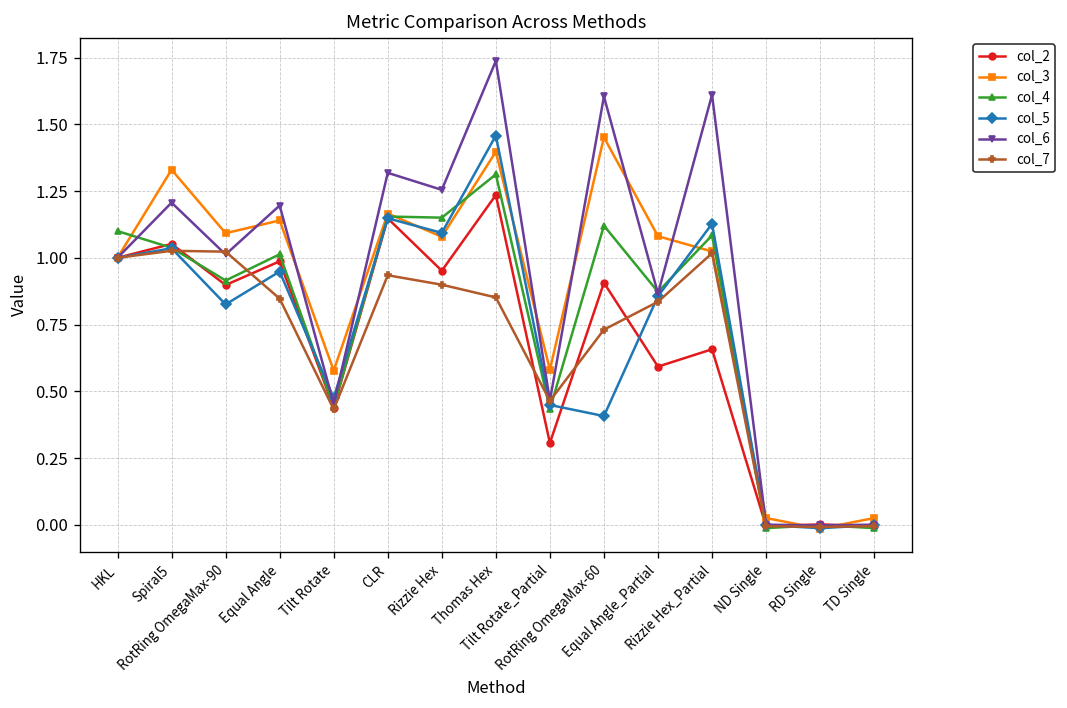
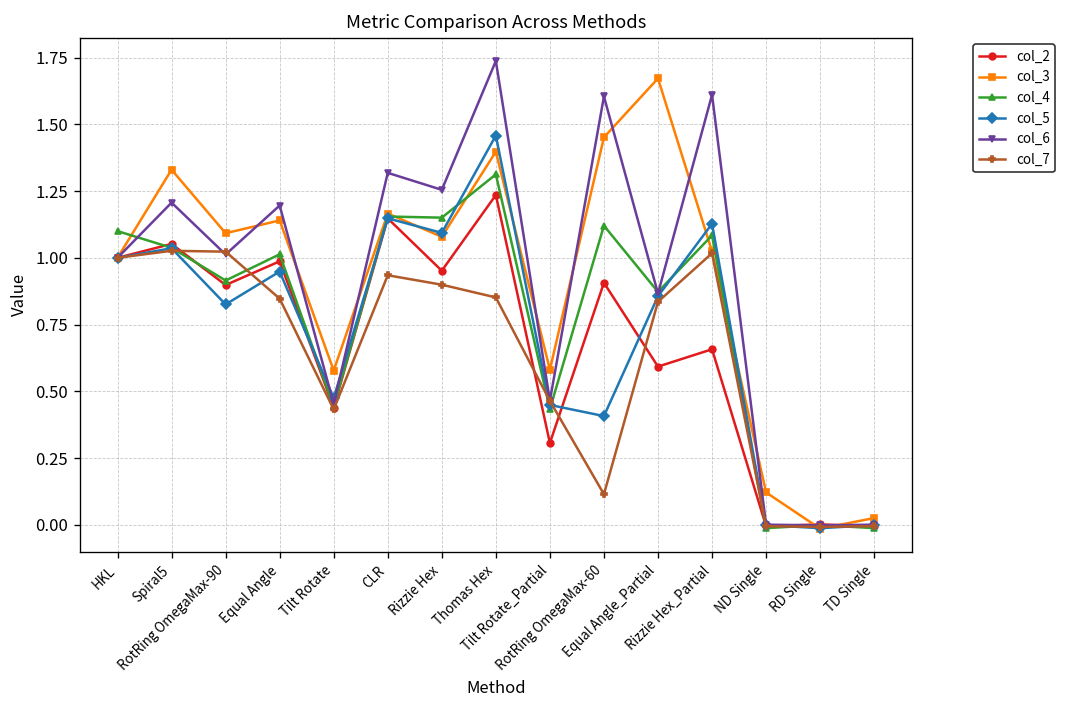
col_7, RotRing OmegaMax-60: 0.73 -> 0.11
col_3, Equal Angle_Partial: 1.08 -> 1.67
col_3, ND Single: 0.03 -> 0.12
